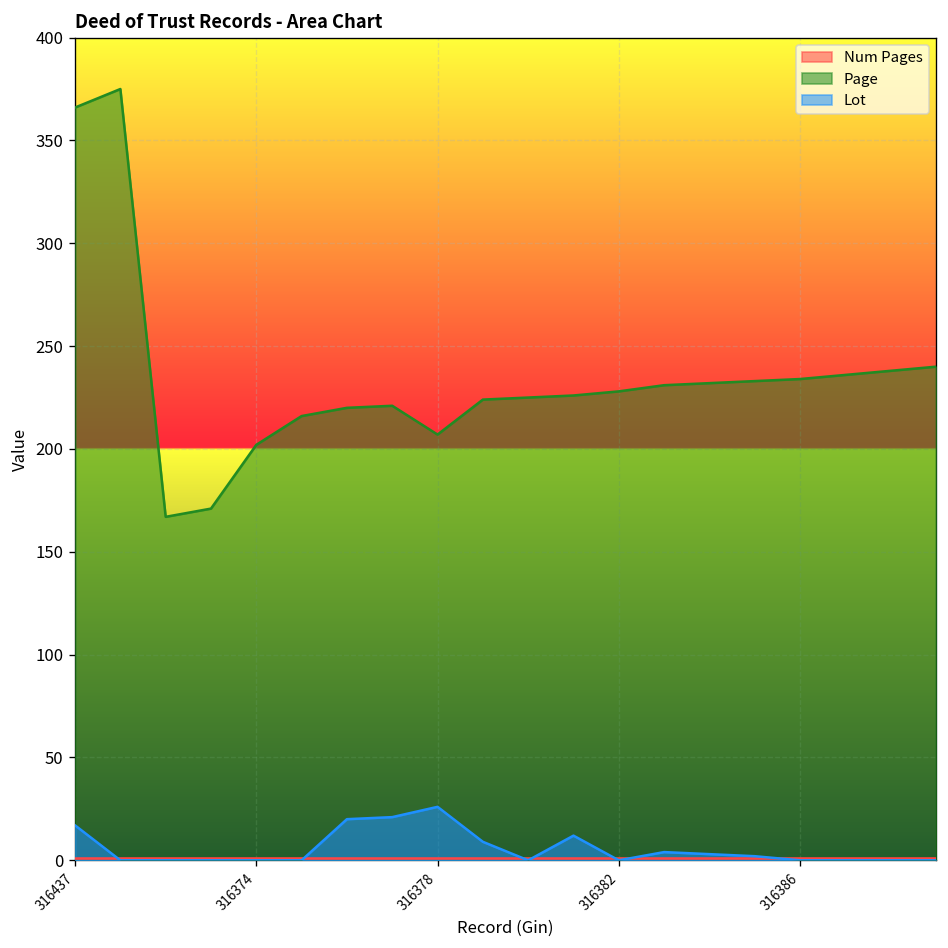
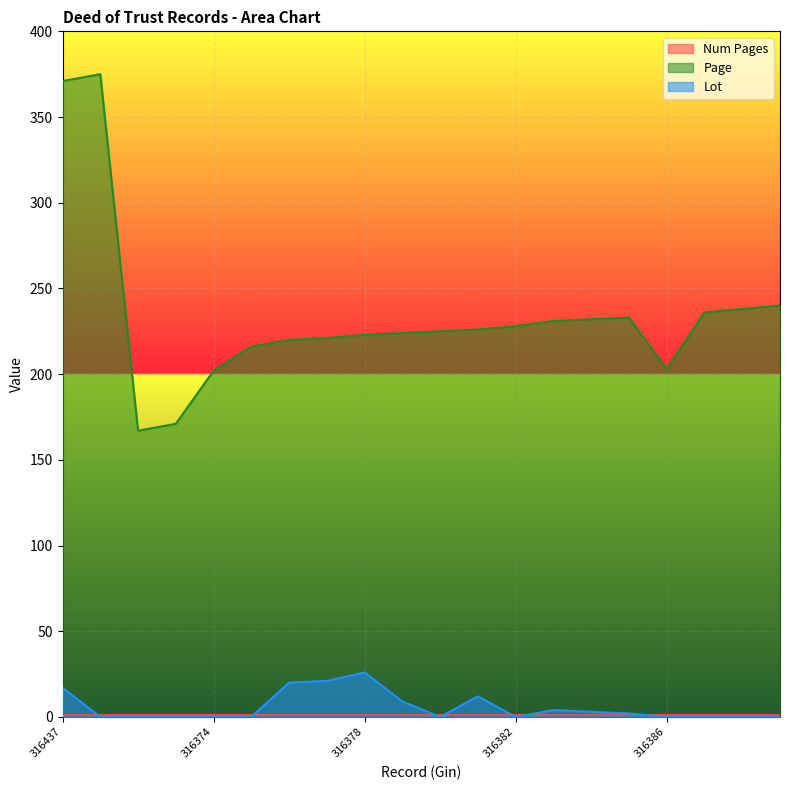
Page, 316437: 366 -> 371
Page, 316378: 207 -> 223
Page, 316386: 234 -> 203
